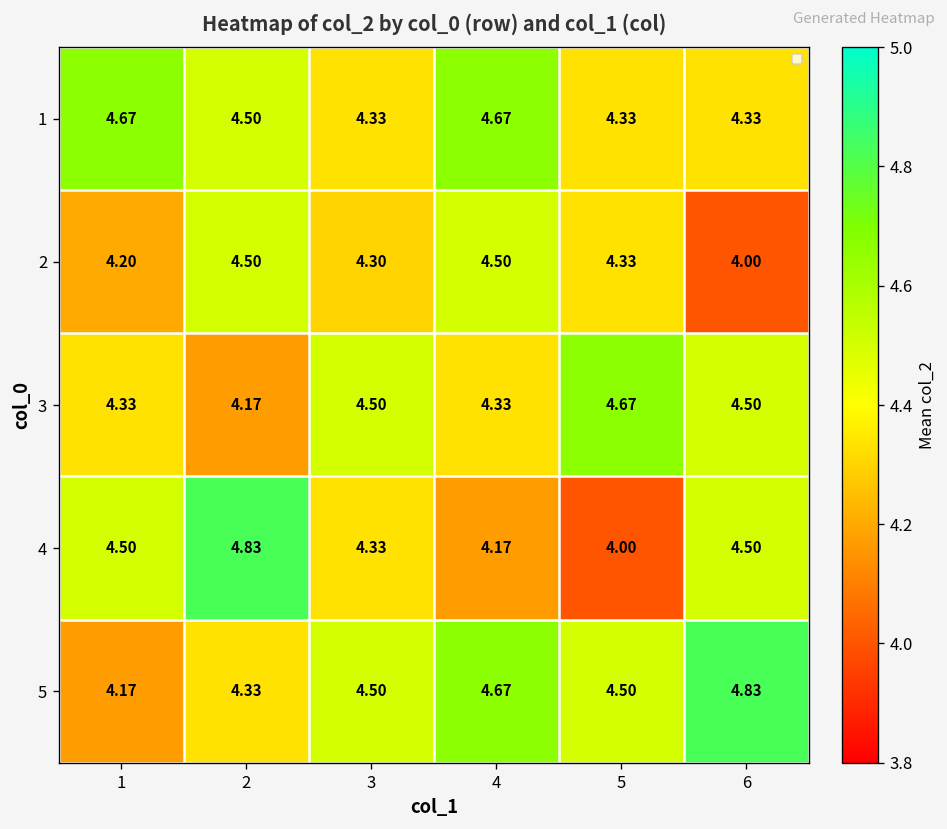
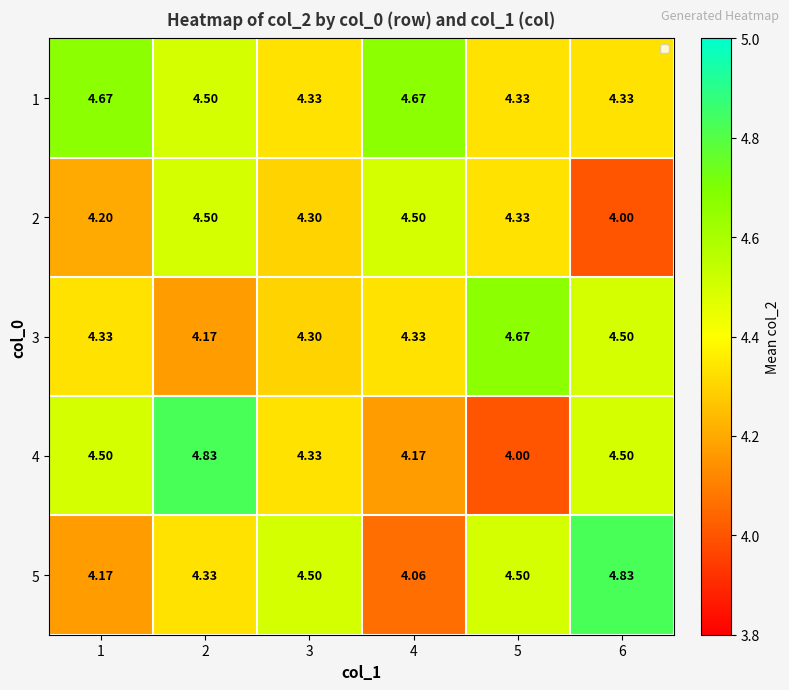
3, 3: 4.50 -> 4.30
5, 4: 4.67 -> 4.06
